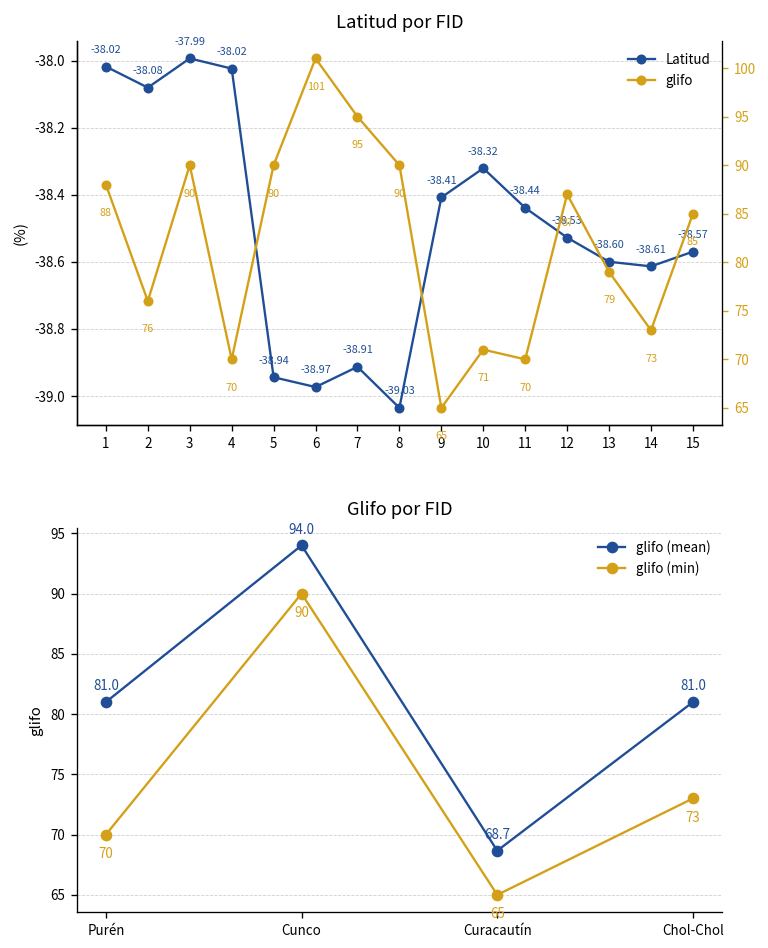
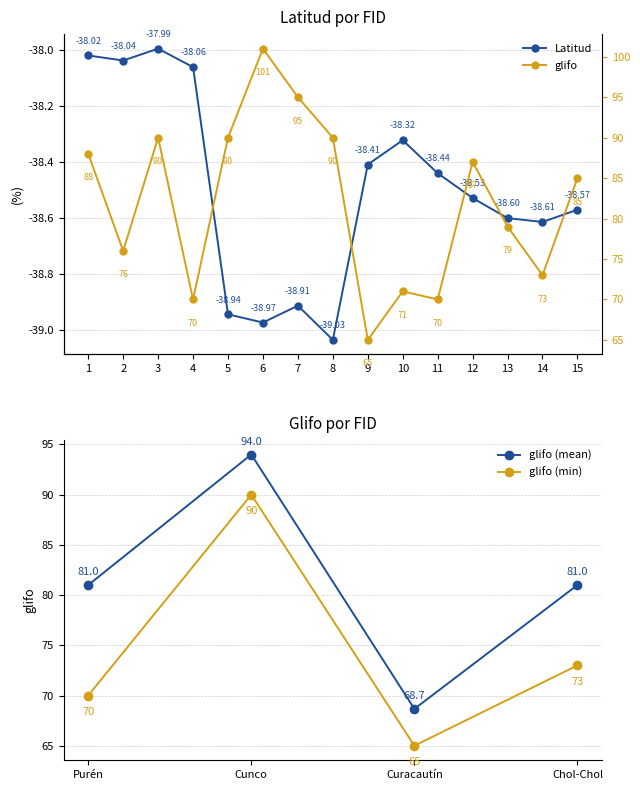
Latitud por FID, Latitud, 2: -38.08 -> -38.04
Latitud por FID, Latitud, 4: -38.02 -> -38.06
